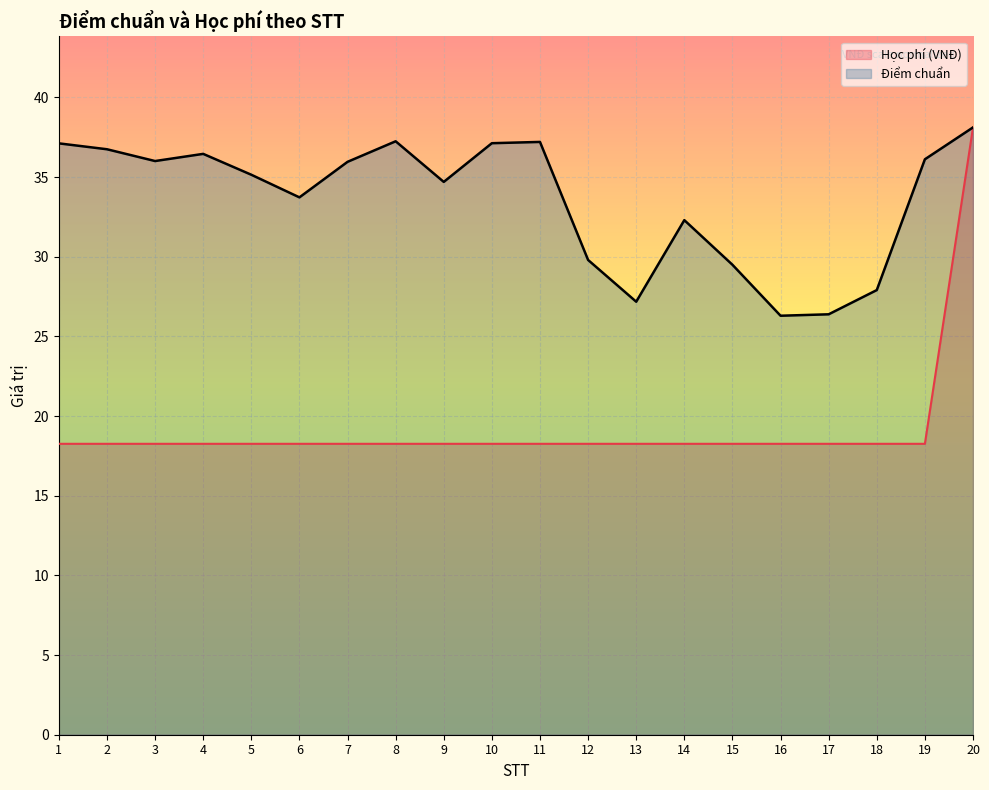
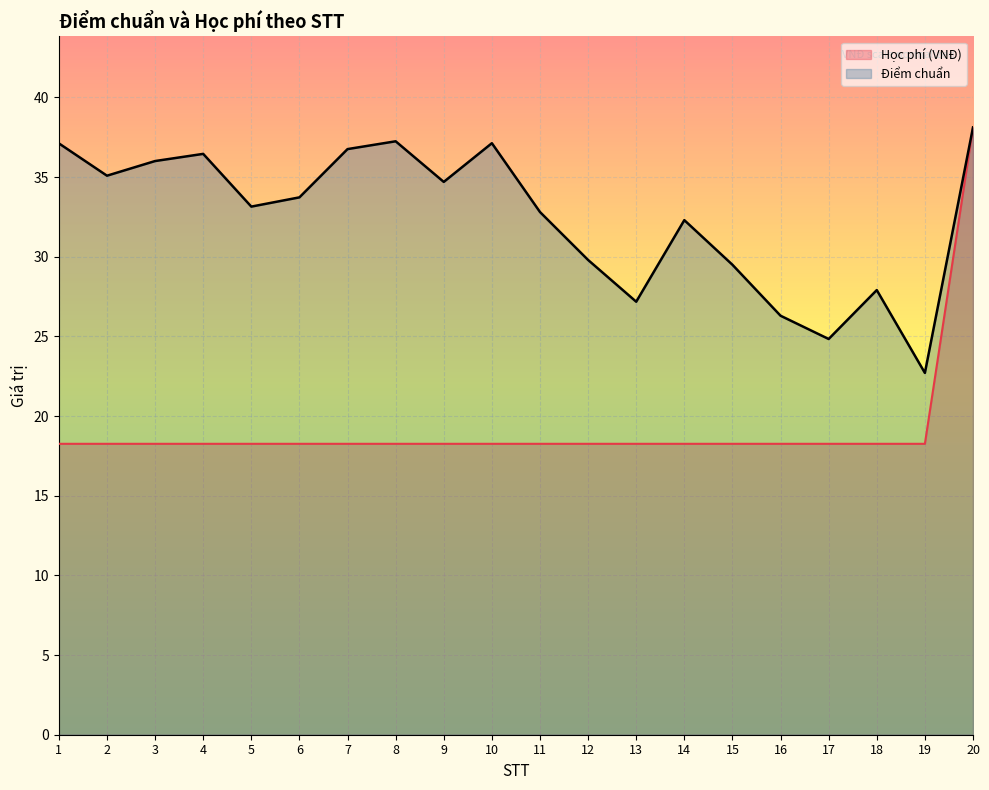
Điểm chuẩn, 2: 36.8 -> 35.1
Điểm chuẩn, 5: 35.2 -> 33.2
Điểm chuẩn, 7: 36.0 -> 36.8
Điểm chuẩn, 11: 37.2 -> 32.8
Điểm chuẩn, 17: 26.4 -> 24.8
Điểm chuẩn, 19: 36.1 -> 22.7
